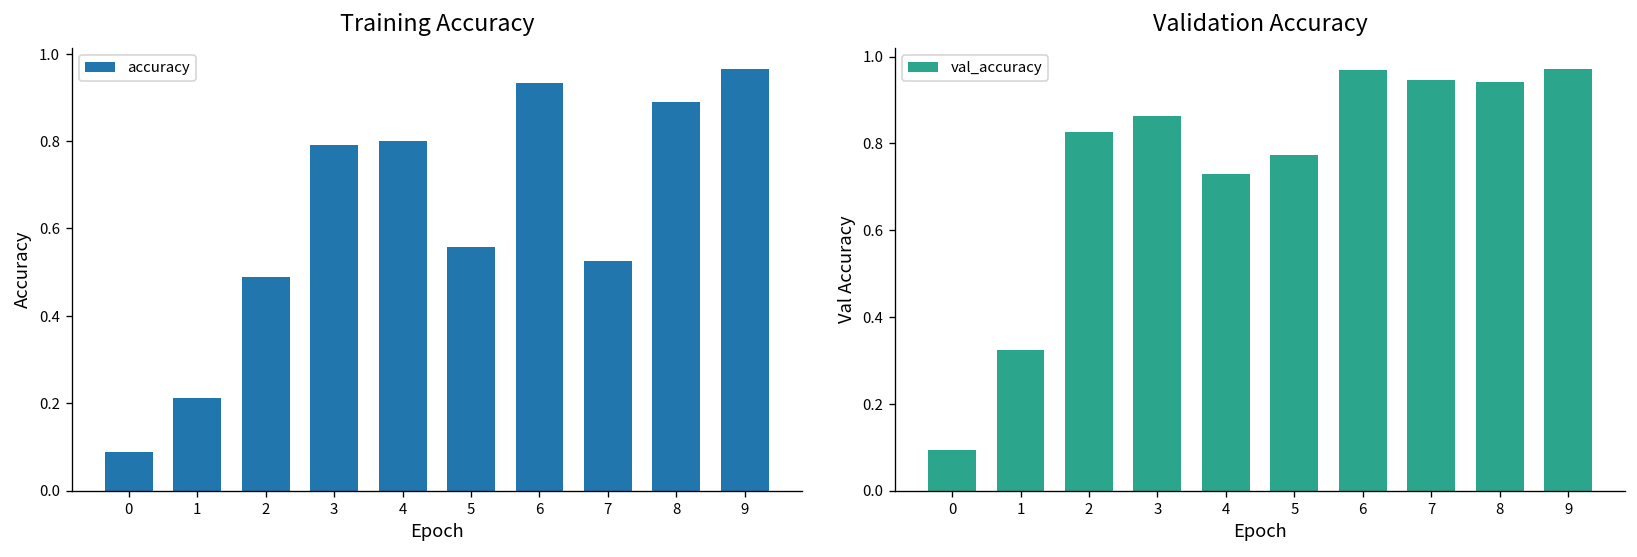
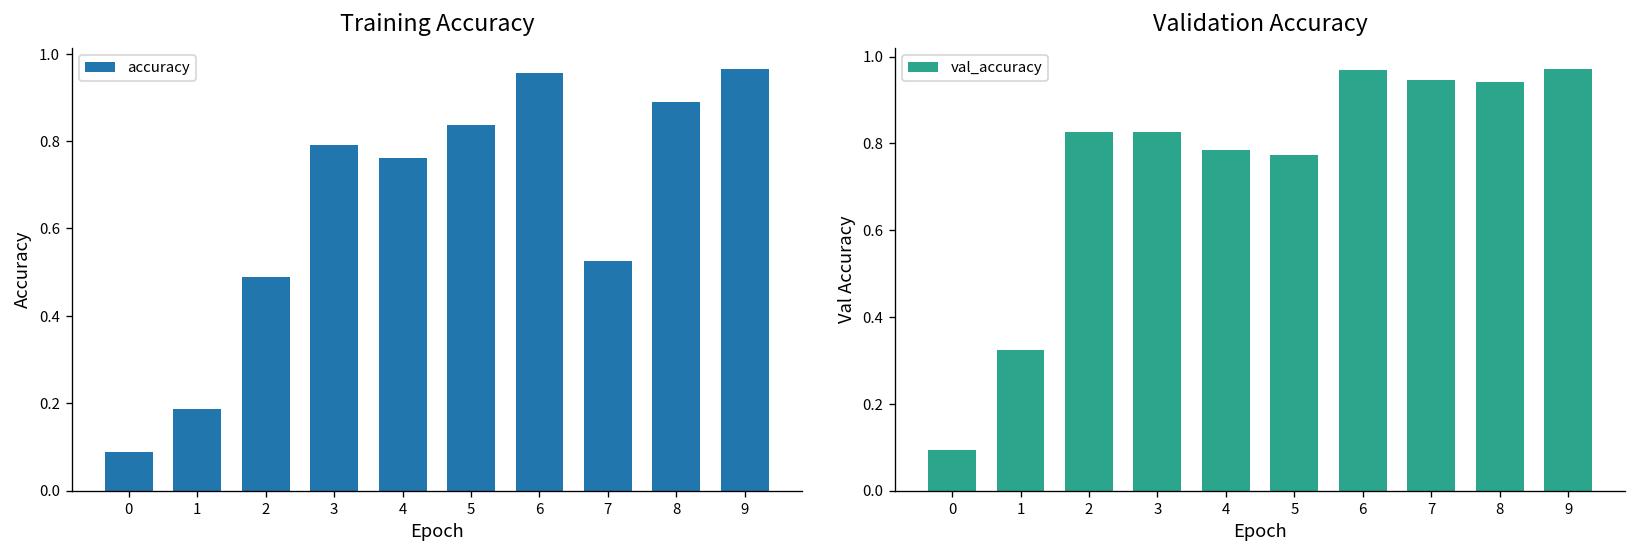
Training Accuracy, 1: 0.21 -> 0.19
Training Accuracy, 4: 0.80 -> 0.76
Training Accuracy, 5: 0.56 -> 0.84
Training Accuracy, 6: 0.93 -> 0.95
Validation Accuracy, 3: 0.86 -> 0.83
Validation Accuracy, 4: 0.73 -> 0.78
